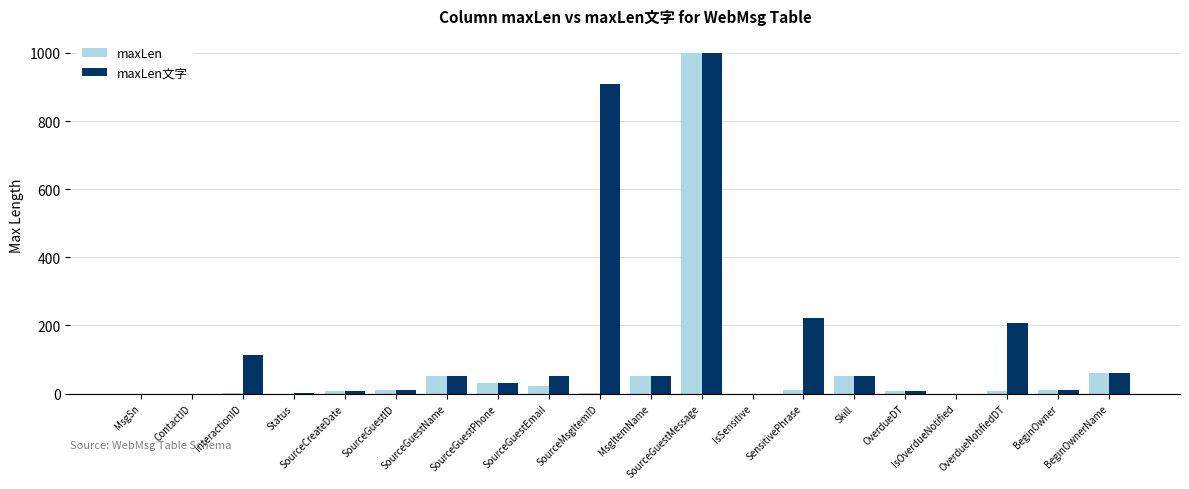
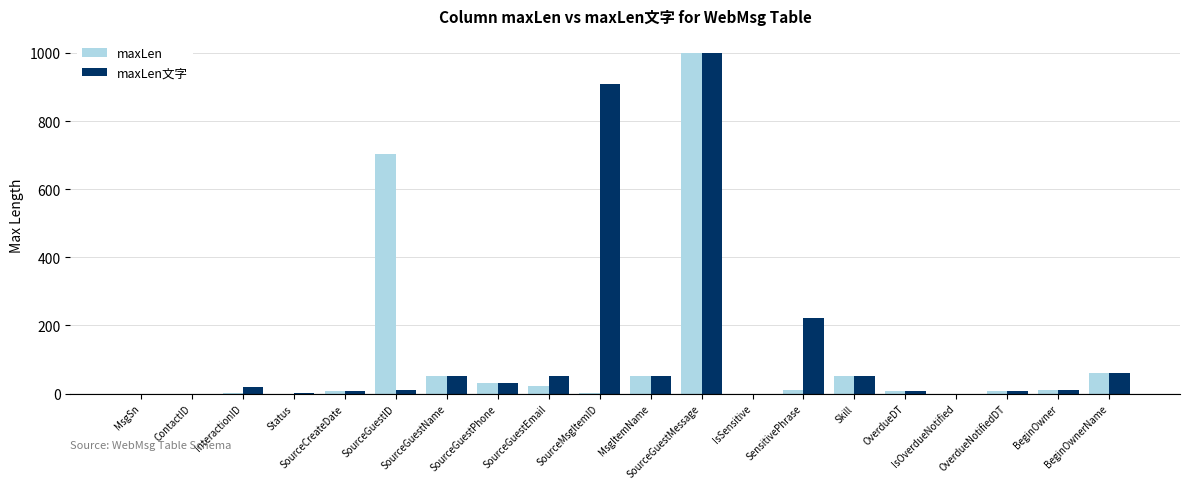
maxLen文字, InteractionID: 110 -> 20
maxLen, SourceGuestID: 10 -> 700
maxLen文字, OverdueNotifiedDT: 210 -> 10
